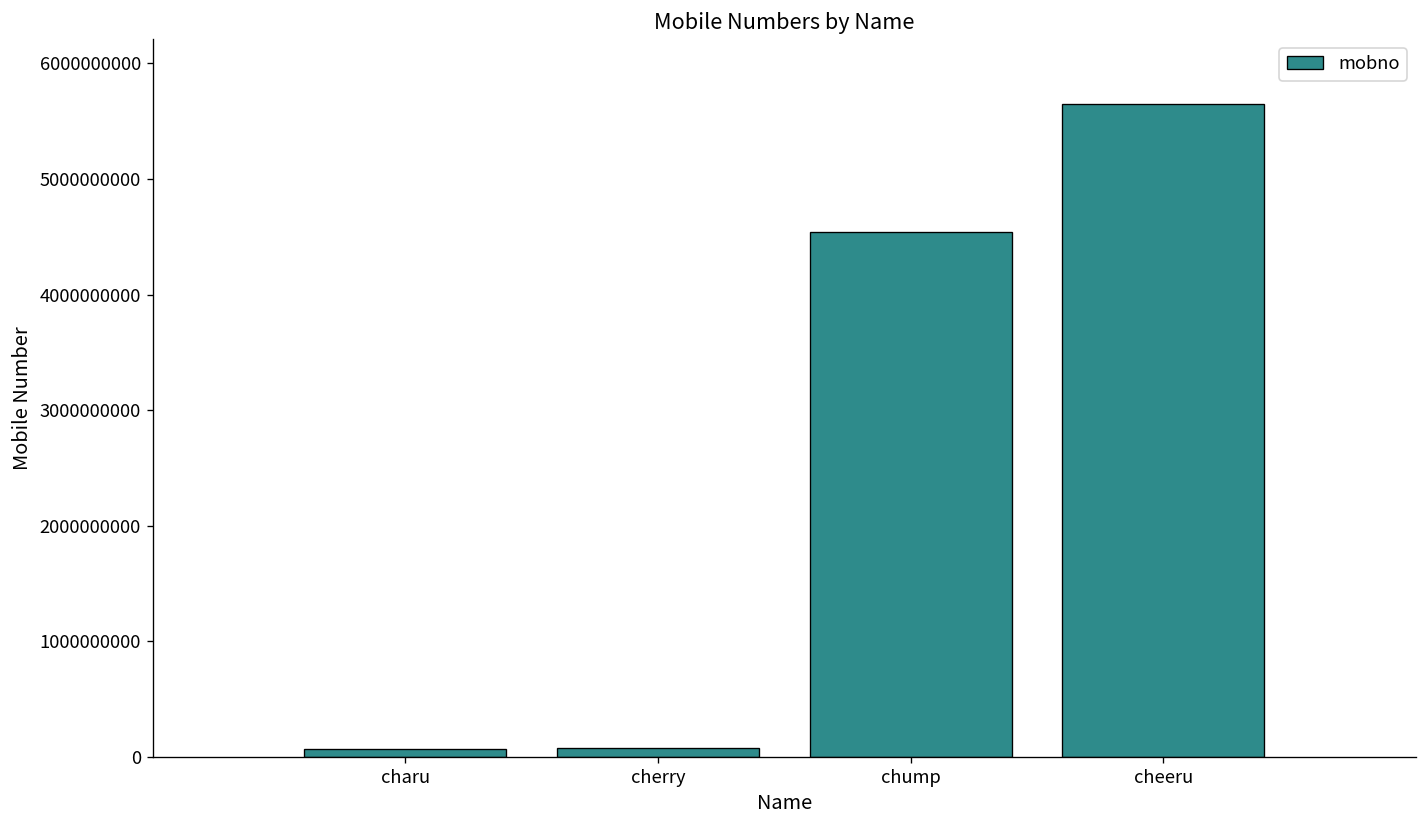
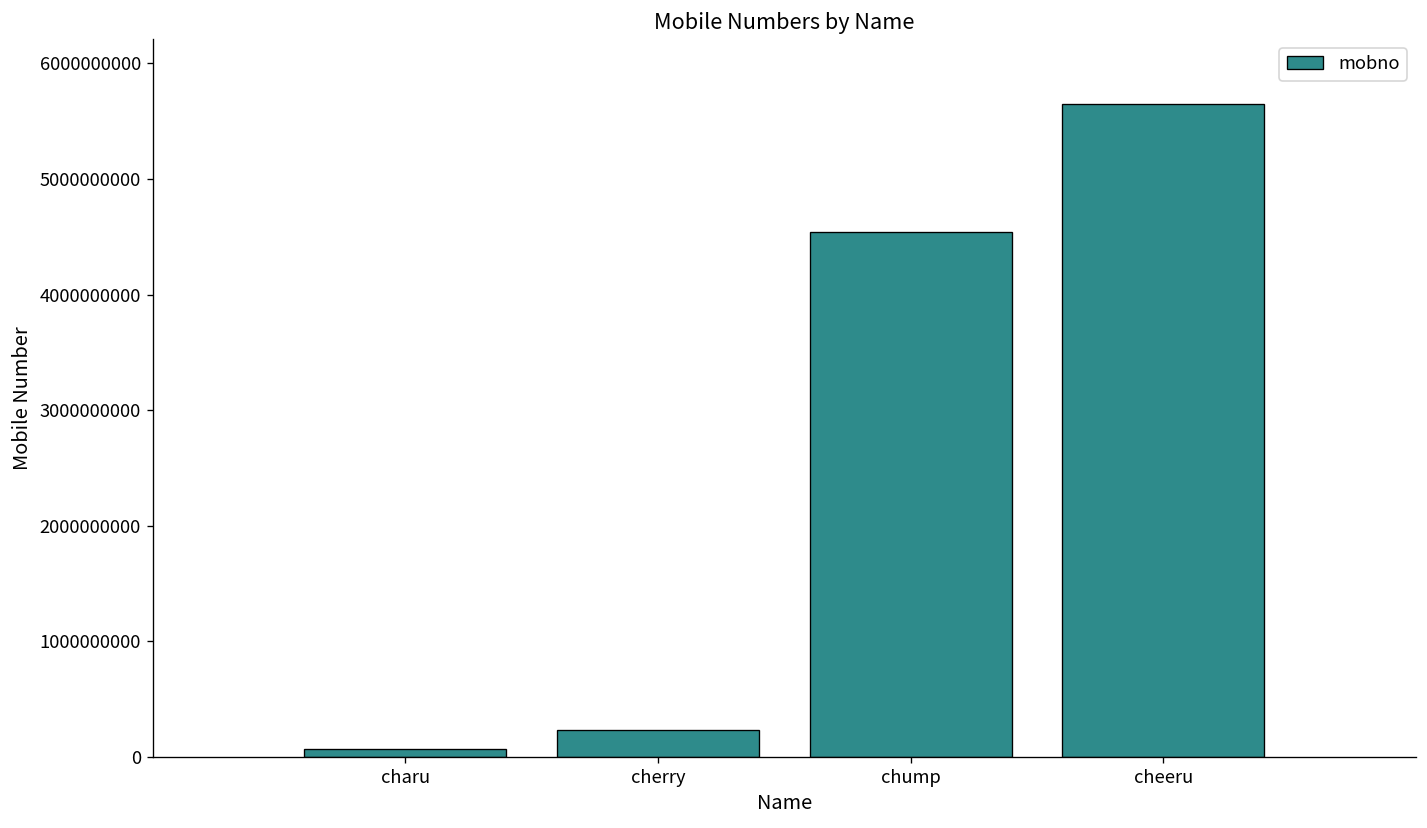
cherry: 100000000 -> 200000000
